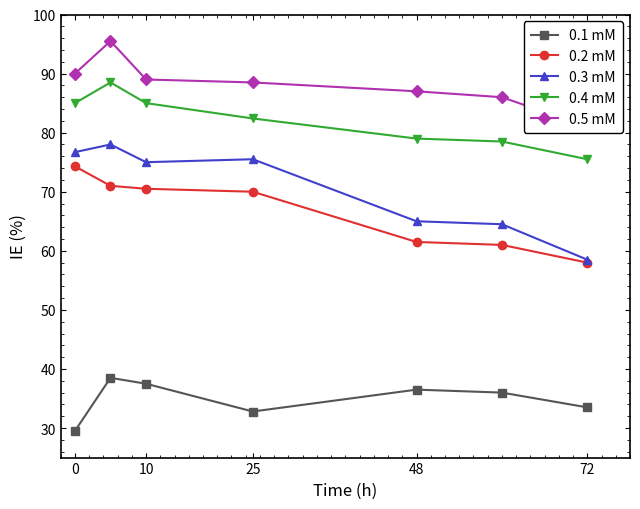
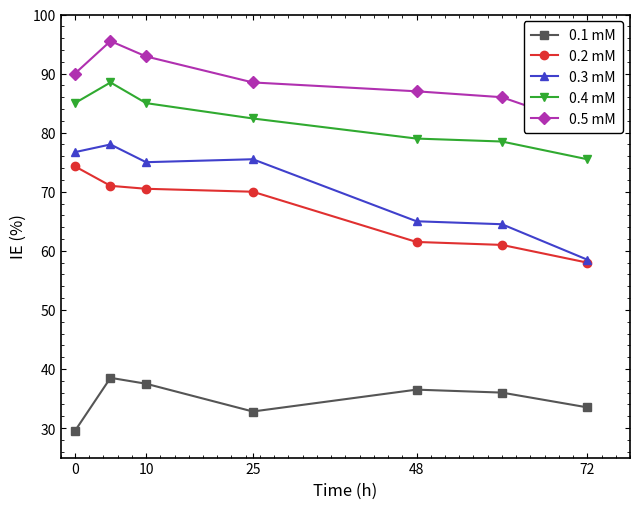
0.5 mM, 10: 89 -> 93
